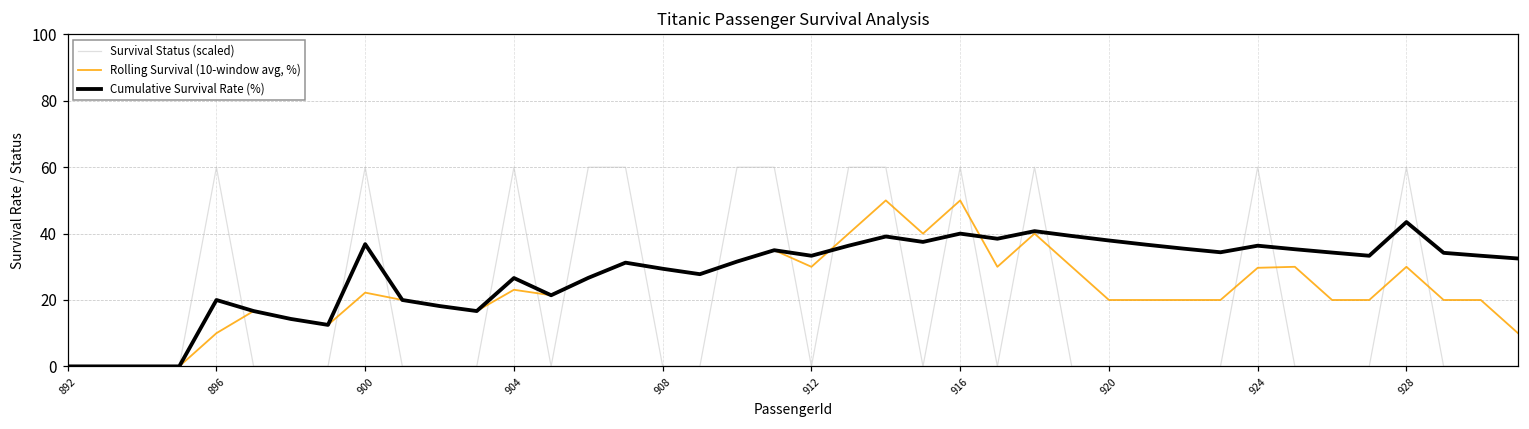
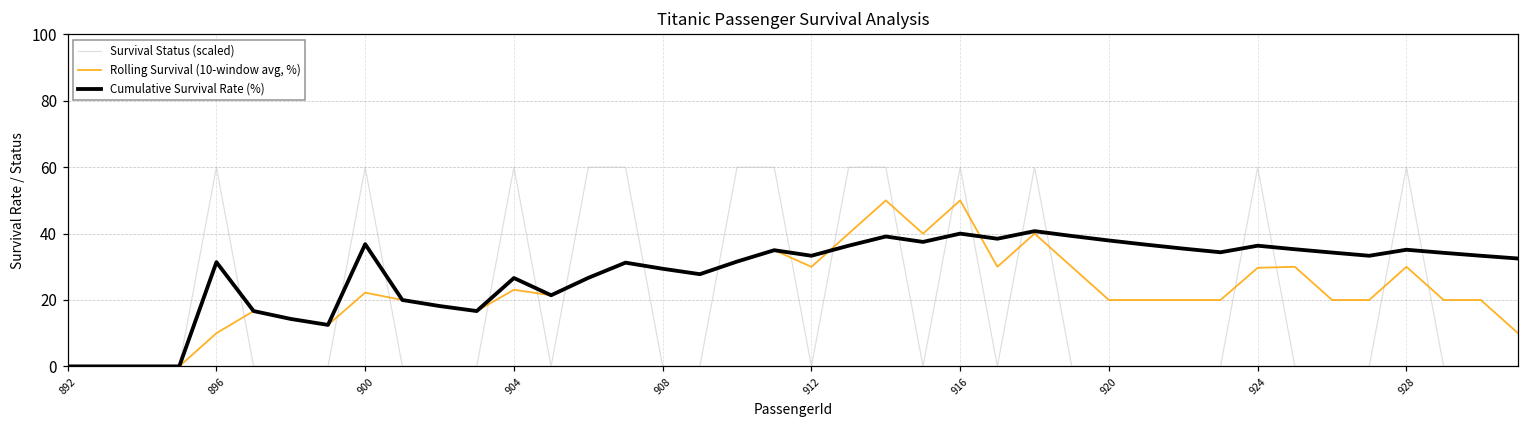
Cumulative Survival Rate (%), 896: 20 -> 31
Cumulative Survival Rate (%), 928: 43 -> 35
